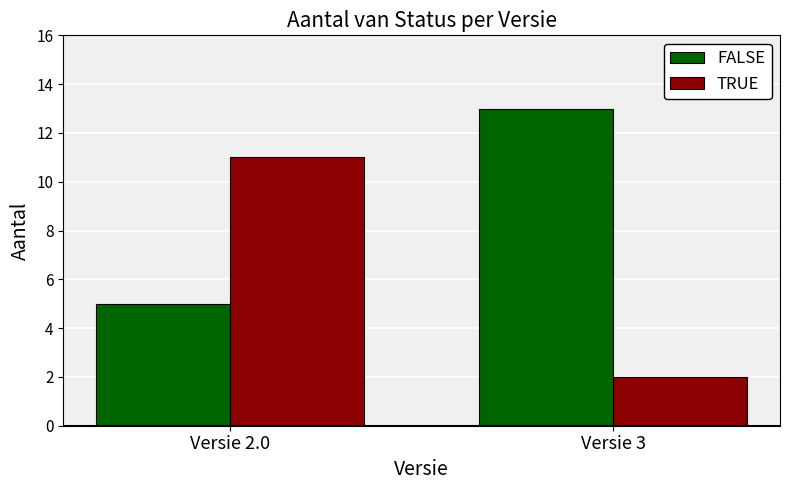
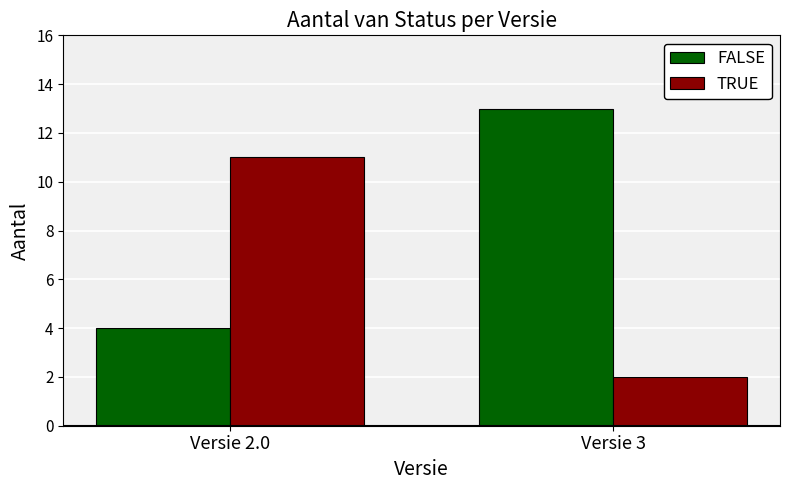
FALSE, Versie 2.0: 5 -> 4
